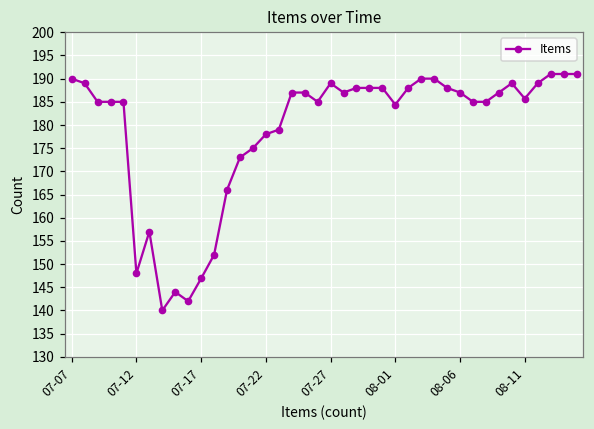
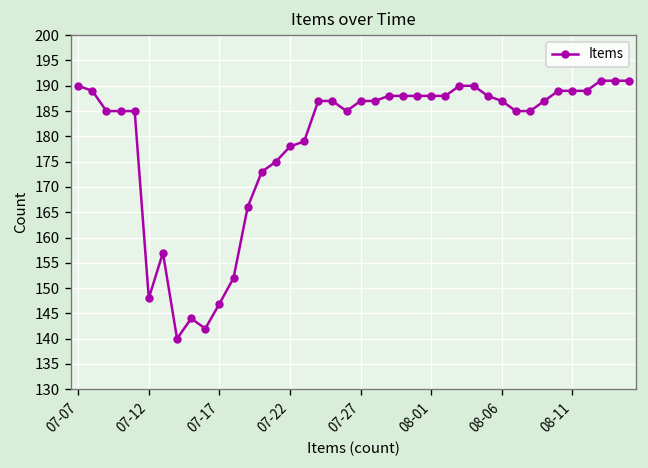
07-27: 189 -> 187
08-01: 184 -> 188
08-11: 186 -> 189
